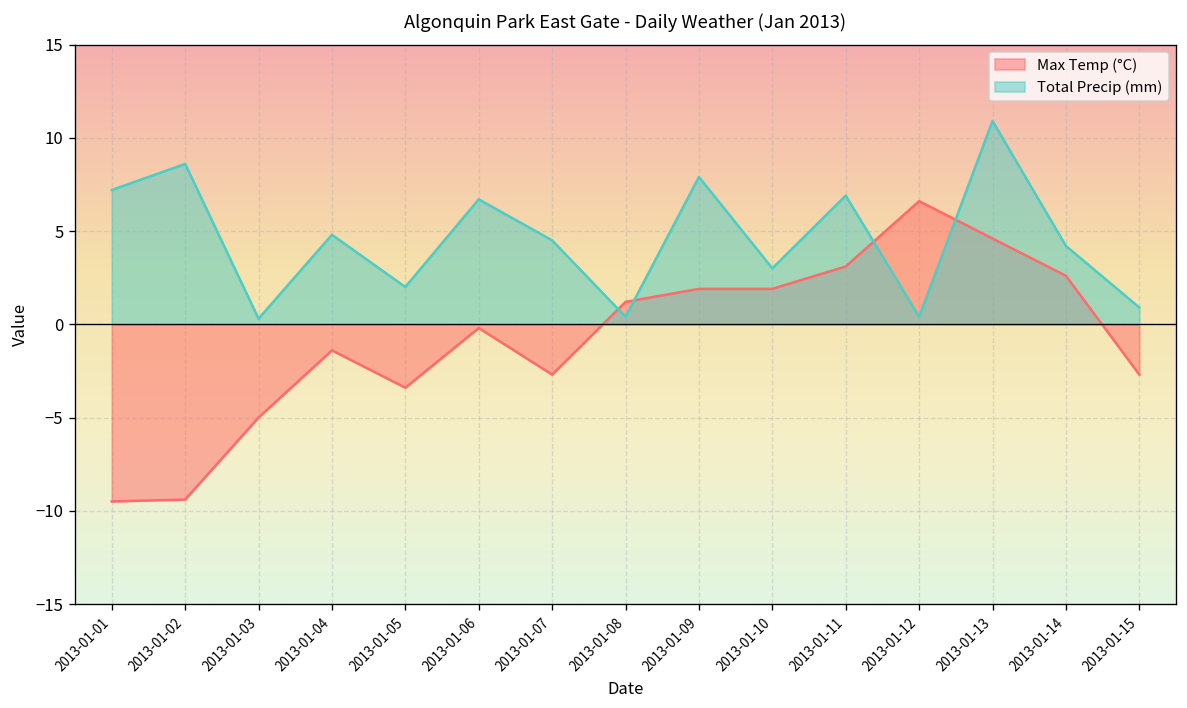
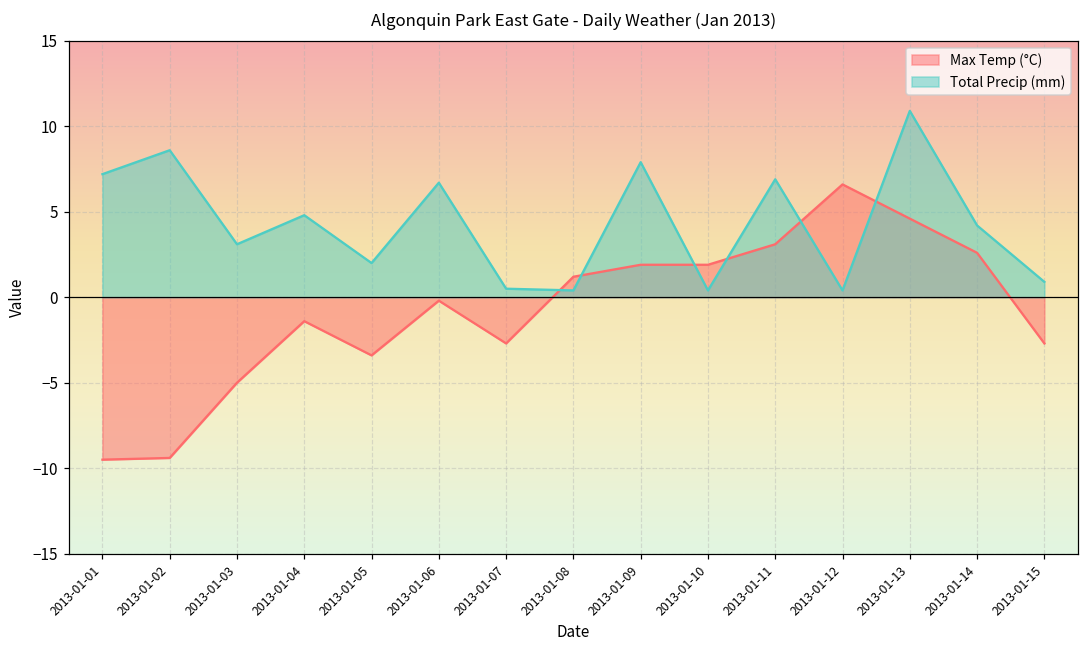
Total Precip (mm), 2013-01-03: 0.3 -> 3.1
Total Precip (mm), 2013-01-07: 4.5 -> 0.5
Total Precip (mm), 2013-01-10: 3.0 -> 0.4
